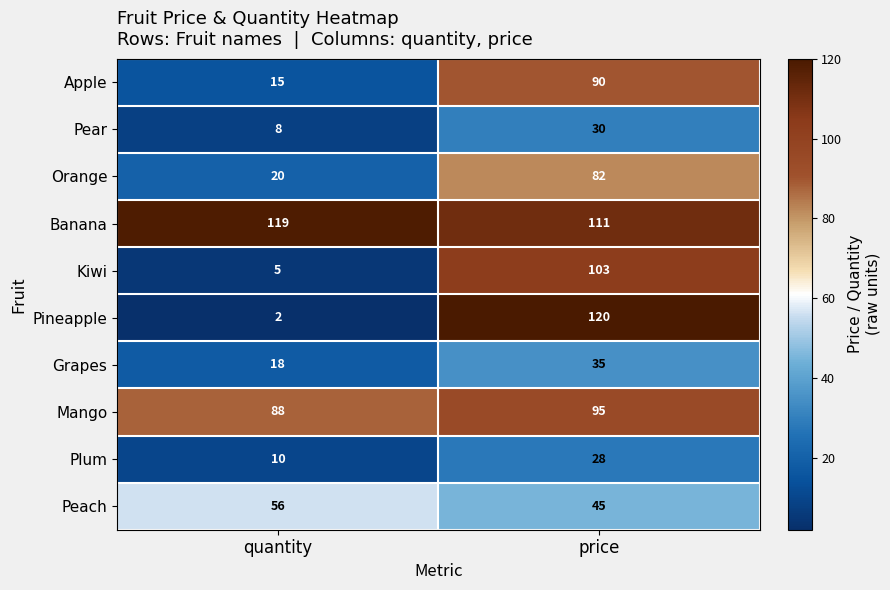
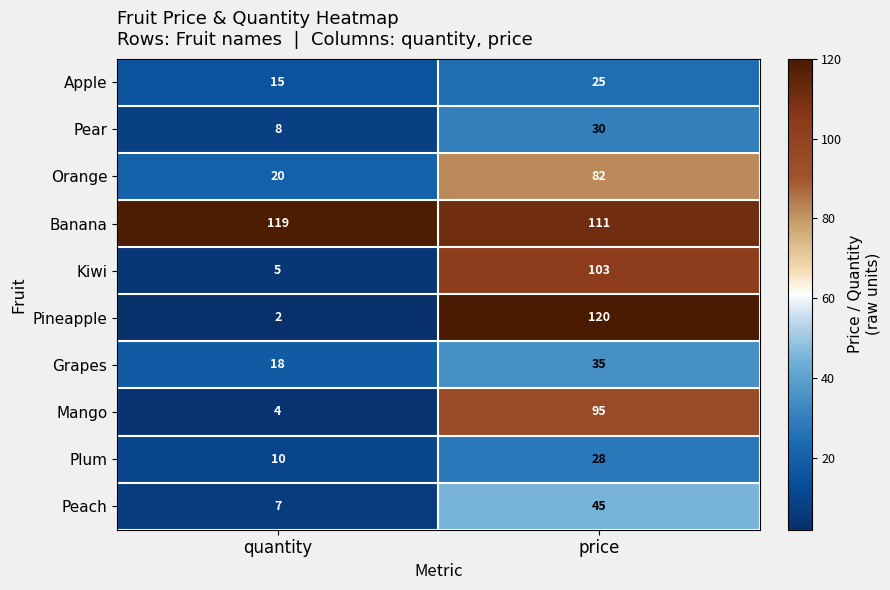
Apple, price: 90 -> 25
Mango, quantity: 88 -> 4
Peach, quantity: 56 -> 7
